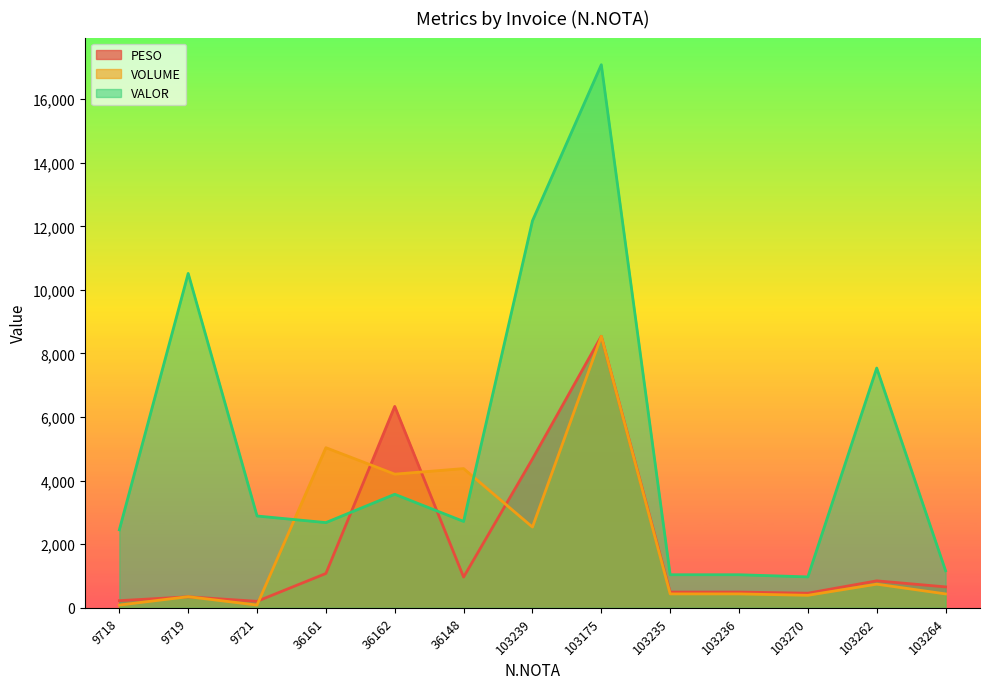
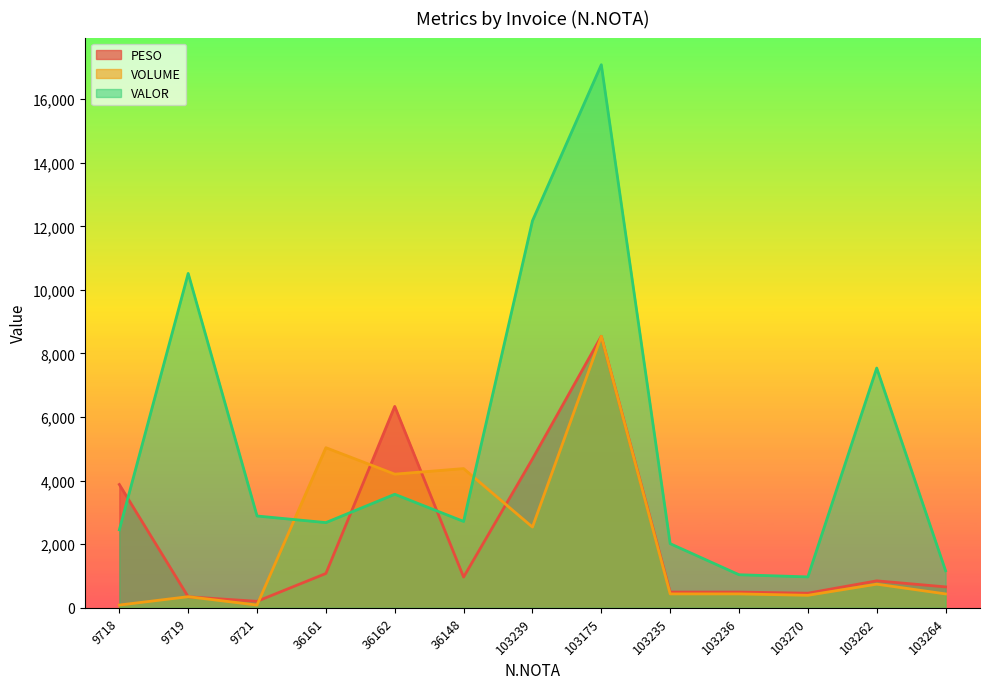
PESO, 9718: 200 -> 3,900
VALOR, 103235: 1,000 -> 2,000
